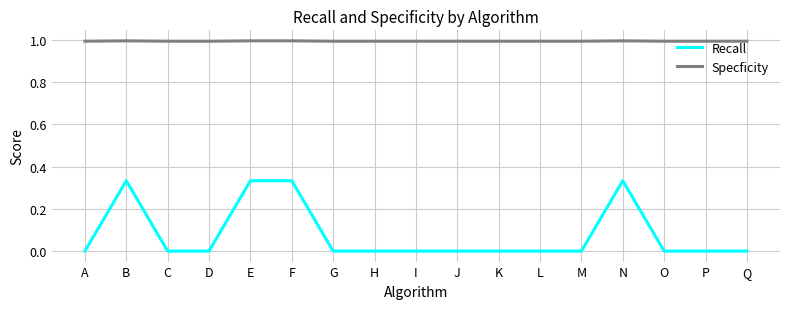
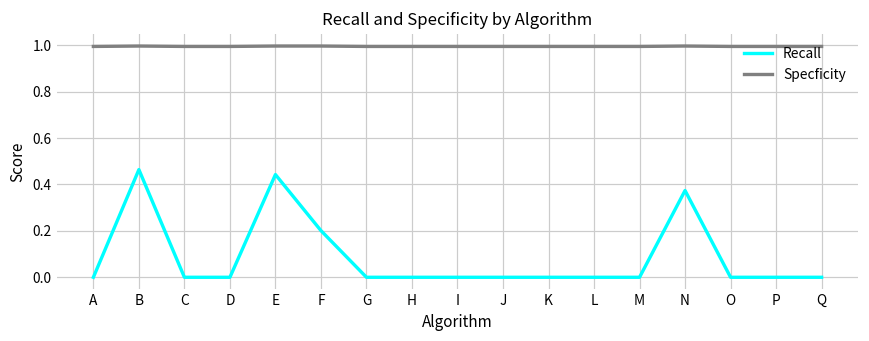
Recall, B: 0.33 -> 0.46
Recall, E: 0.33 -> 0.44
Recall, F: 0.33 -> 0.20
Recall, N: 0.33 -> 0.37
